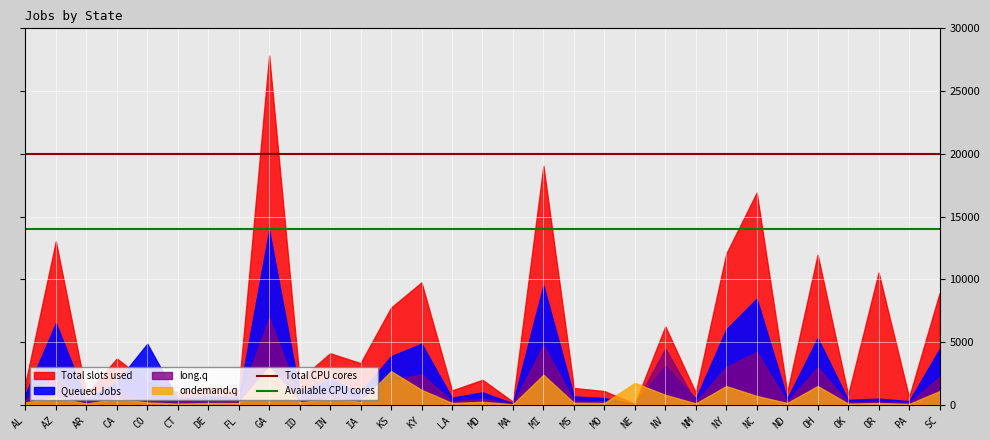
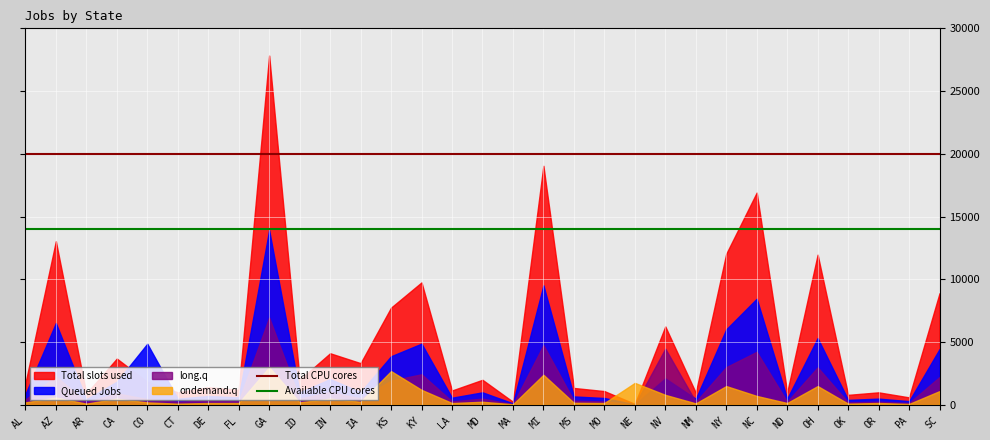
Queued Jobs, NV: 3100 -> 2100
Total slots used, OR: 10600 -> 1000
